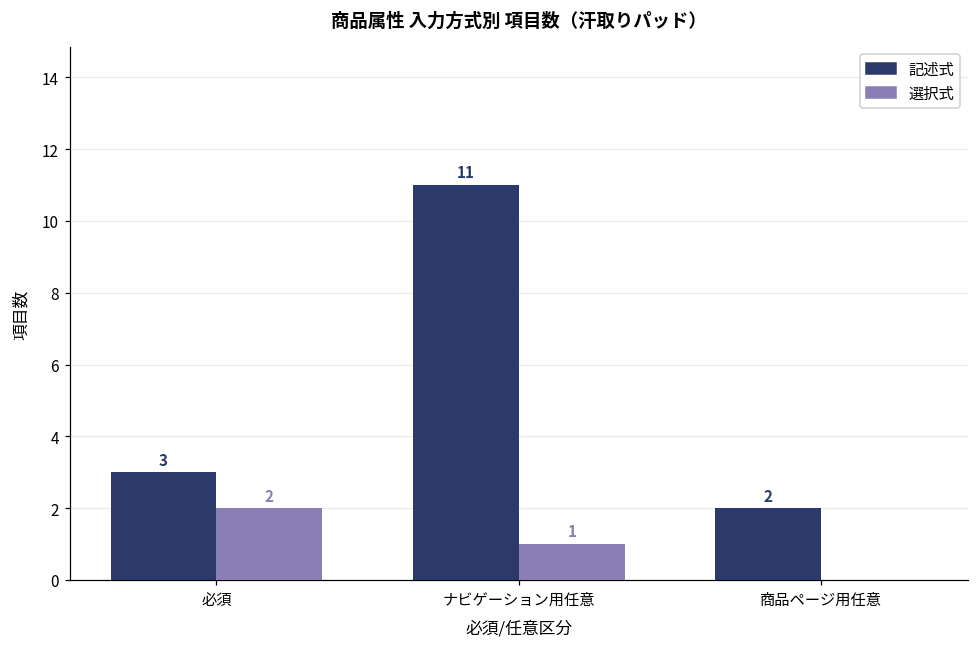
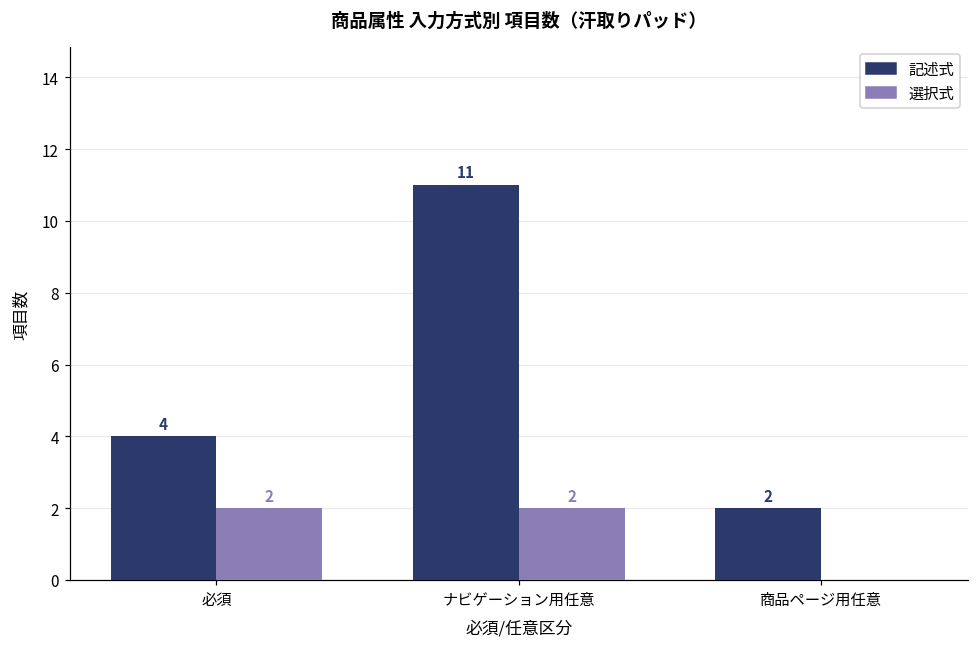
記述式, 必須: 3 -> 4
選択式, ナビゲーション用任意: 1 -> 2
